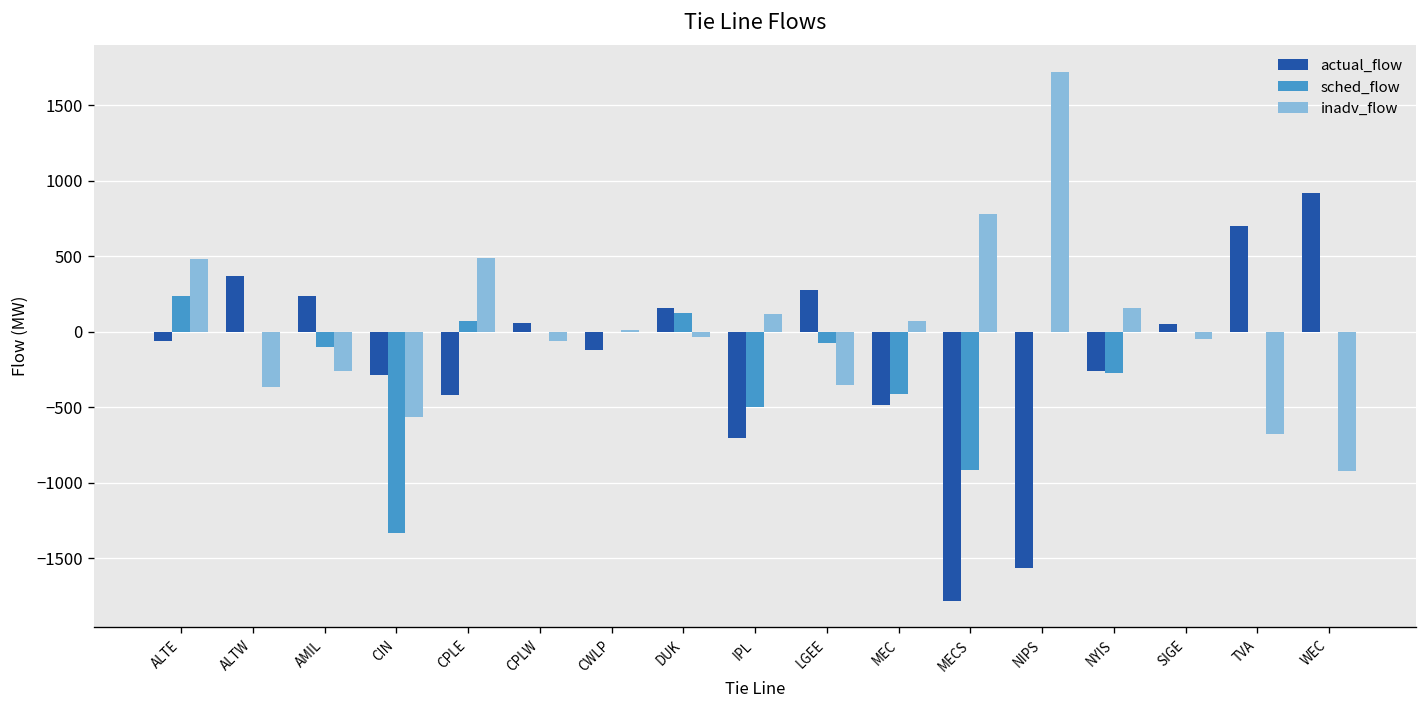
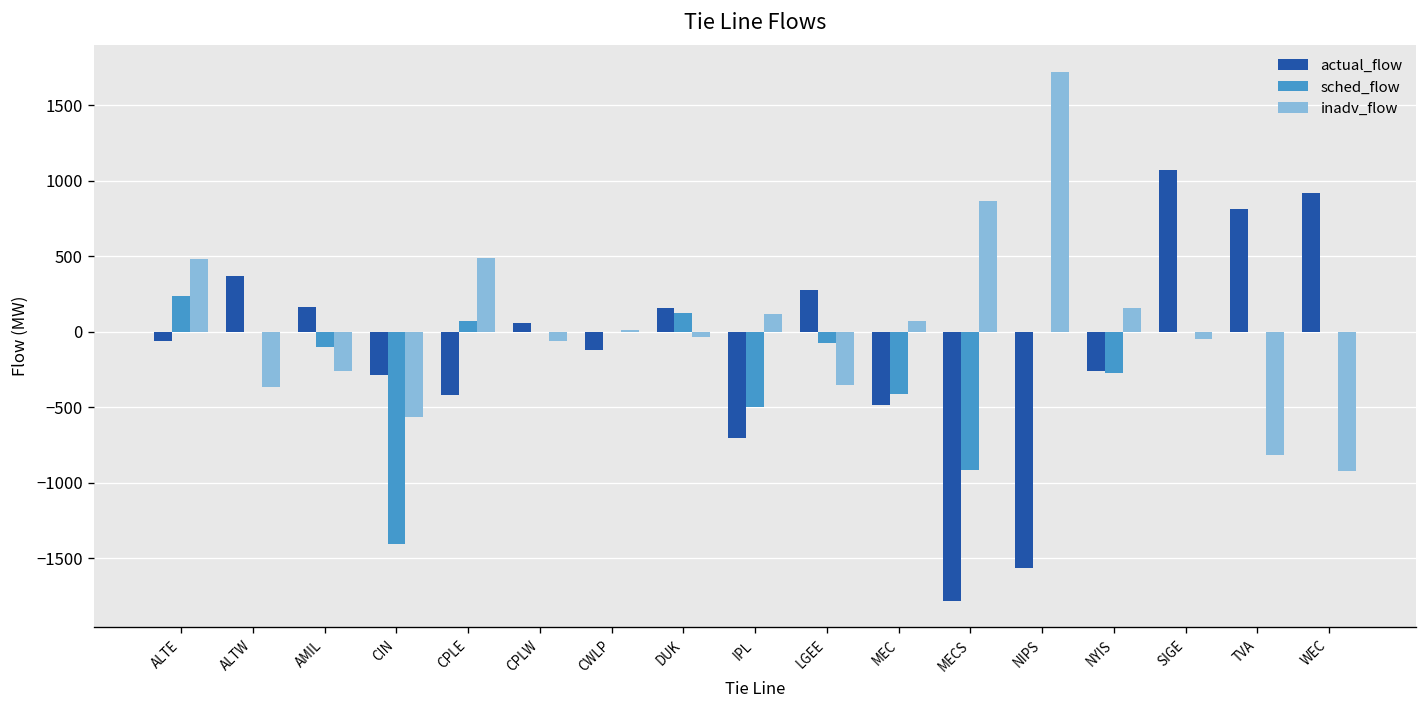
actual_flow, AMIL: 240 -> 160
sched_flow, CIN: -1330 -> -1410
inadv_flow, MECS: 780 -> 870
actual_flow, SIGE: 50 -> 1080
actual_flow, TVA: 700 -> 820
inadv_flow, TVA: -670 -> -820
